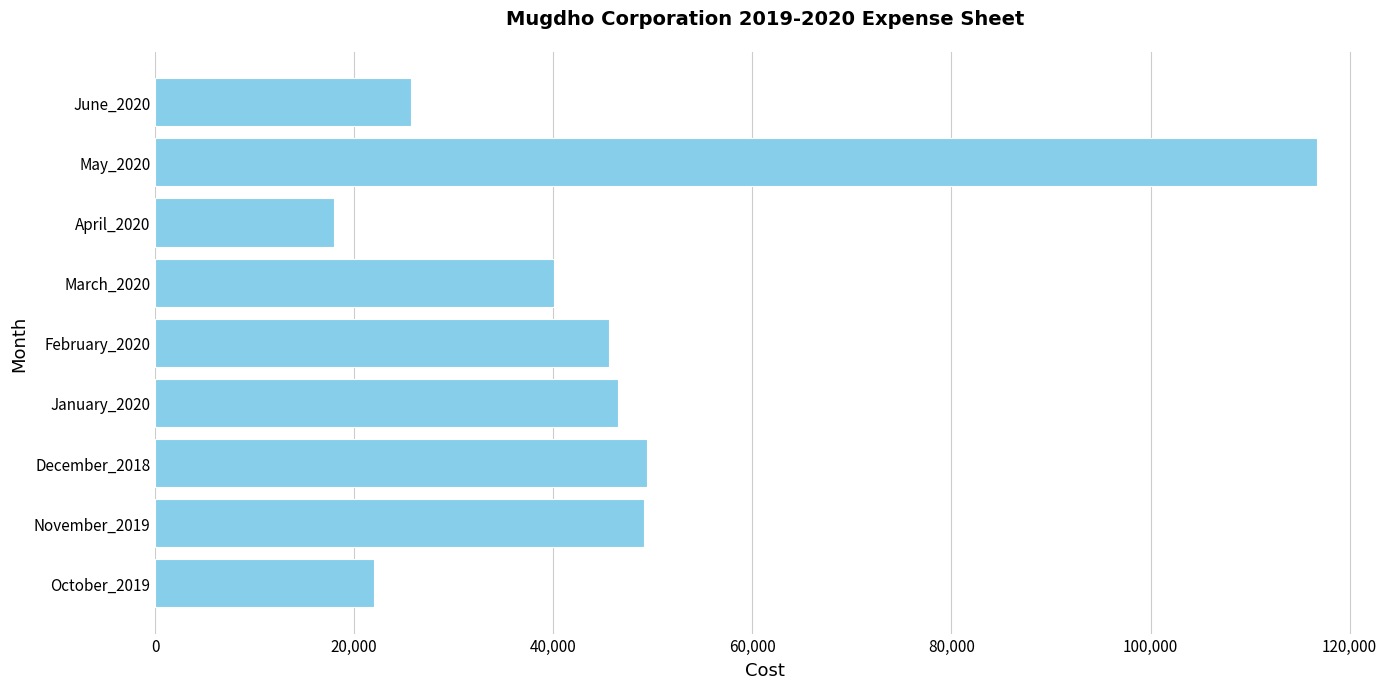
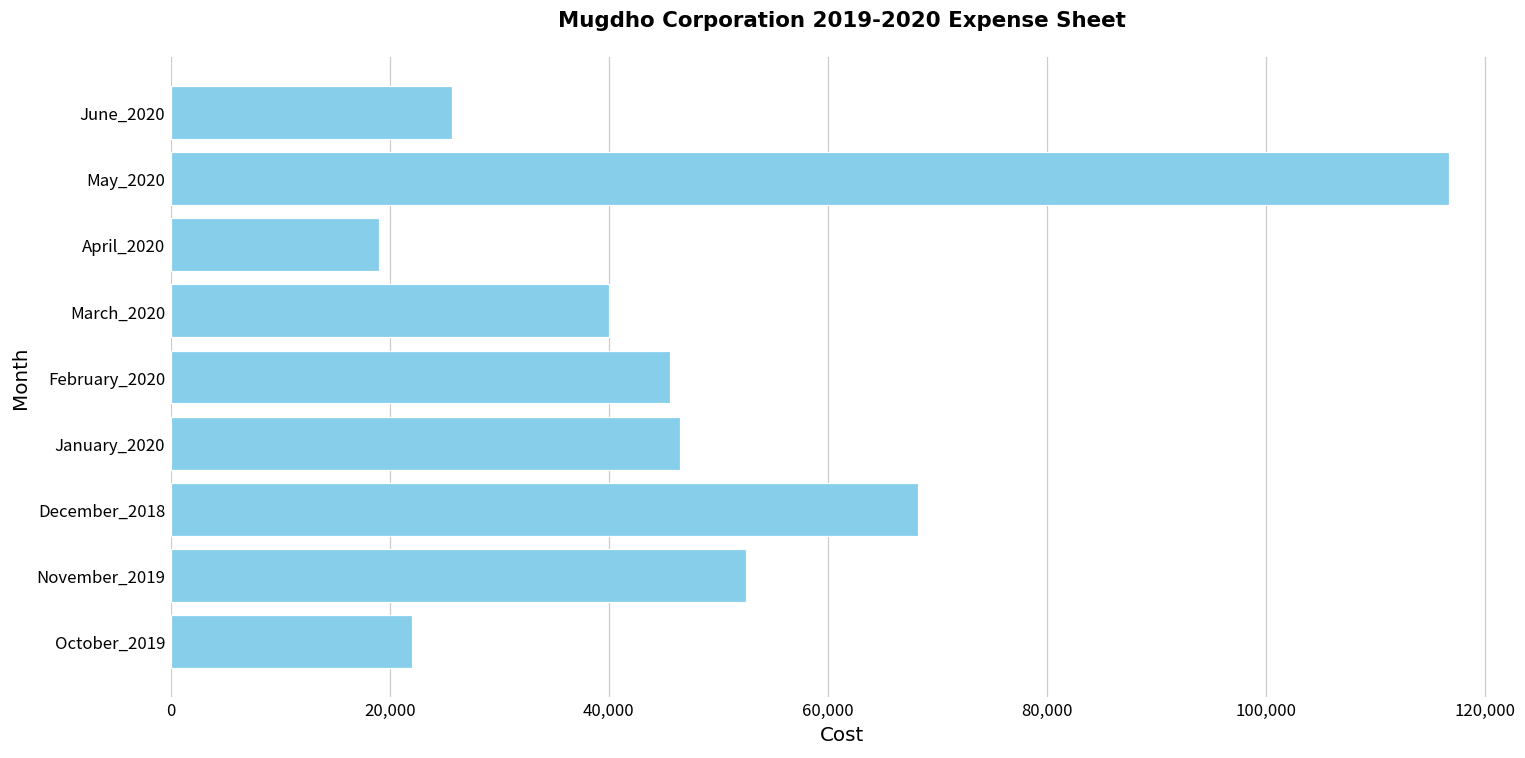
April_2020: 18,000 -> 19,000
December_2018: 49,000 -> 68,000
November_2019: 49,000 -> 53,000
